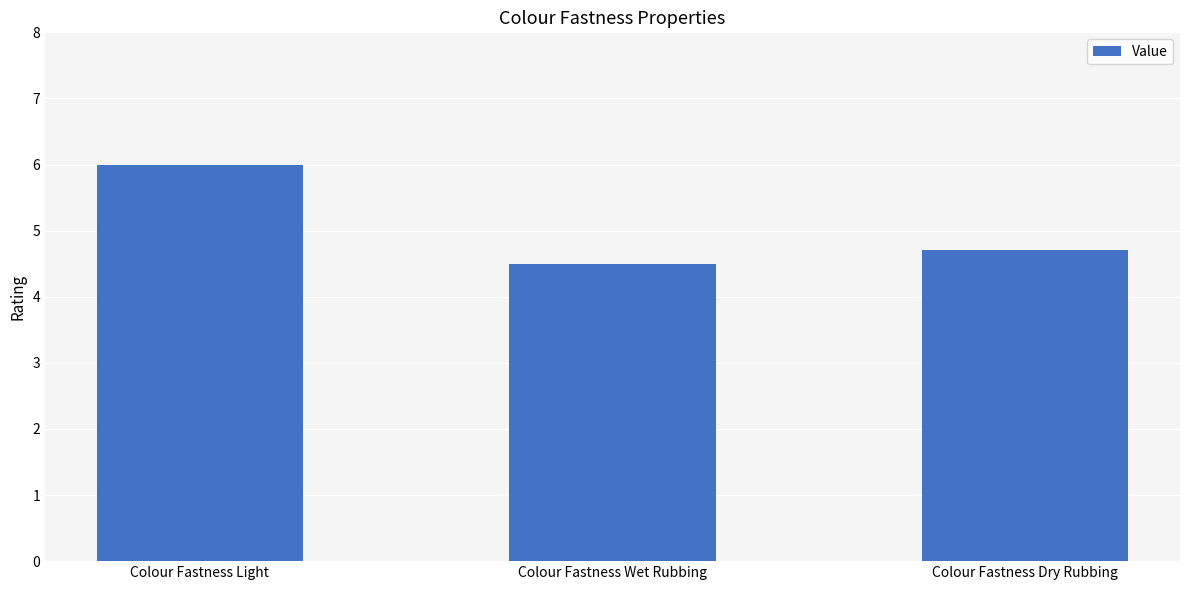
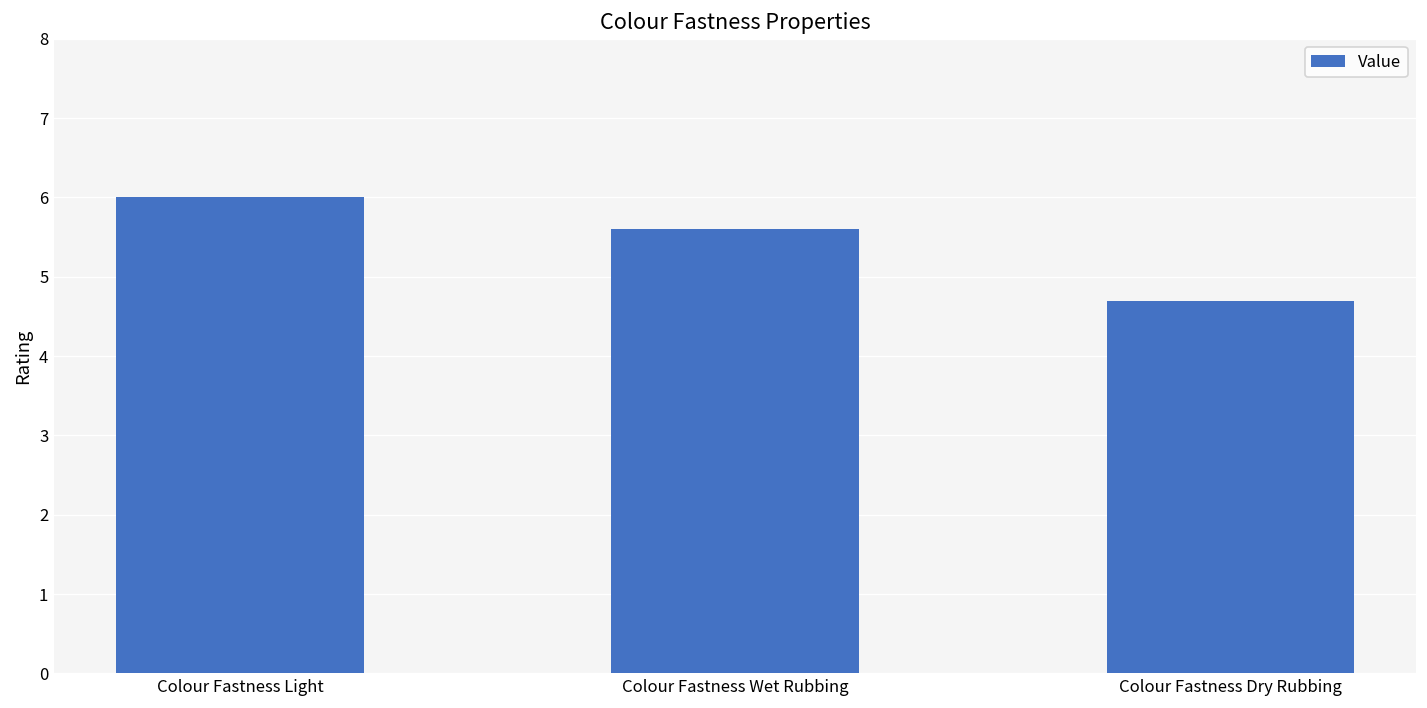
Colour Fastness Wet Rubbing: 4.5 -> 5.6
